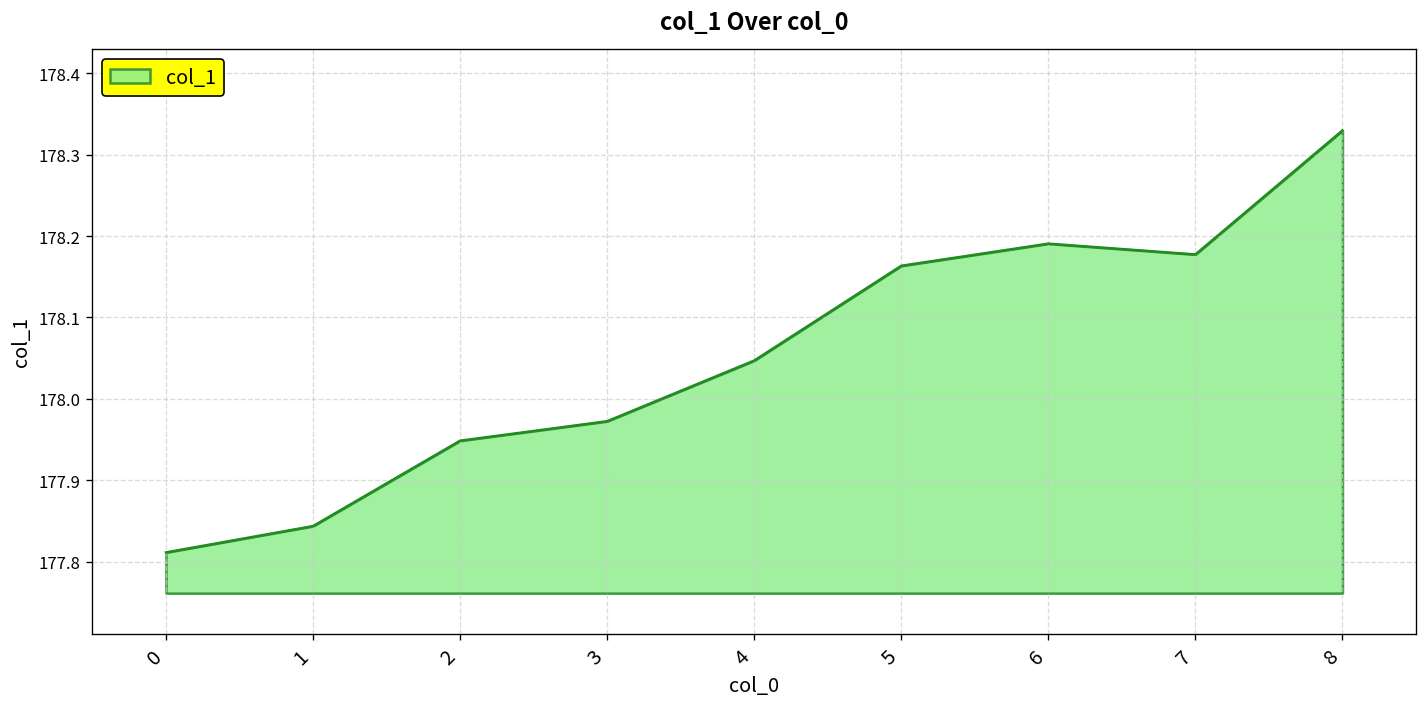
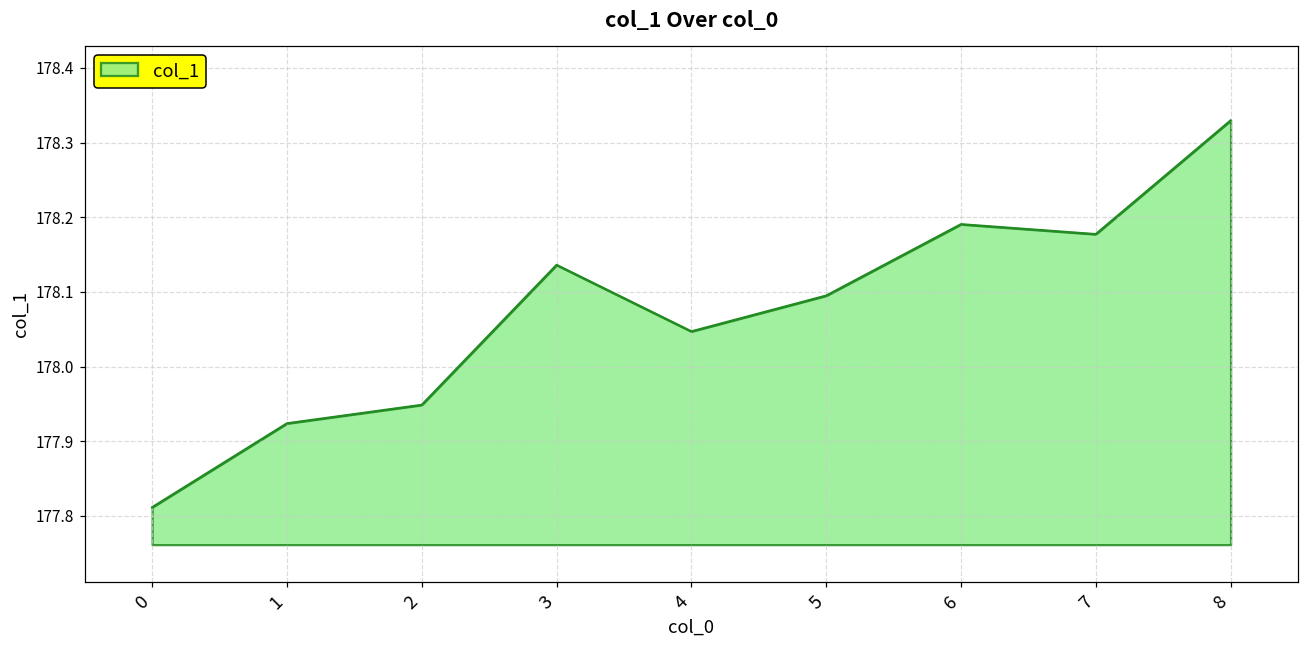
1: 177.84 -> 177.92
3: 177.97 -> 178.14
5: 178.16 -> 178.10
